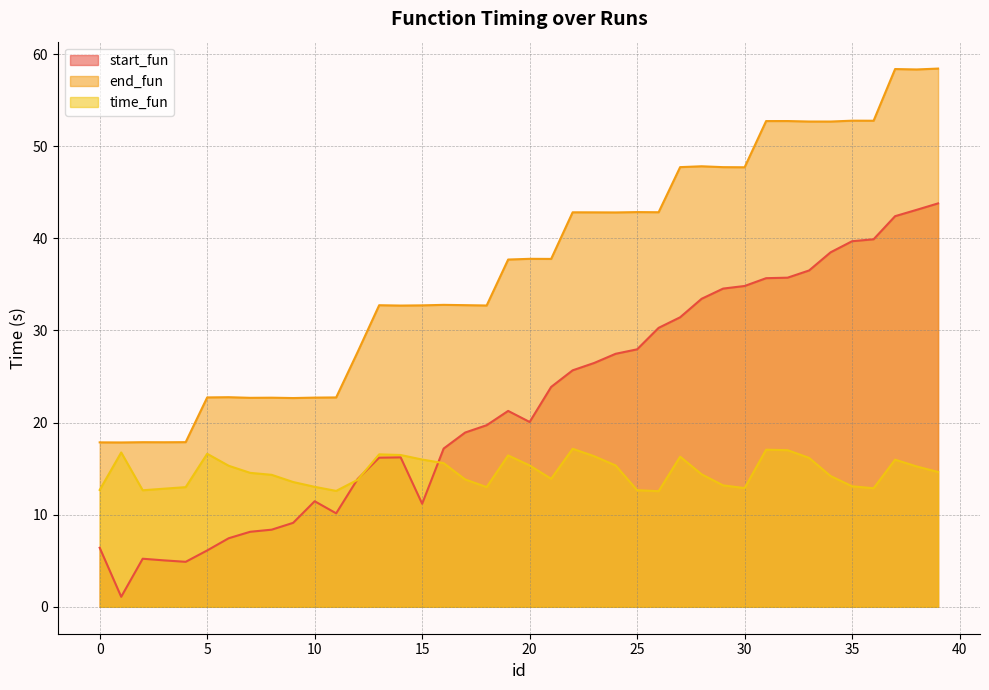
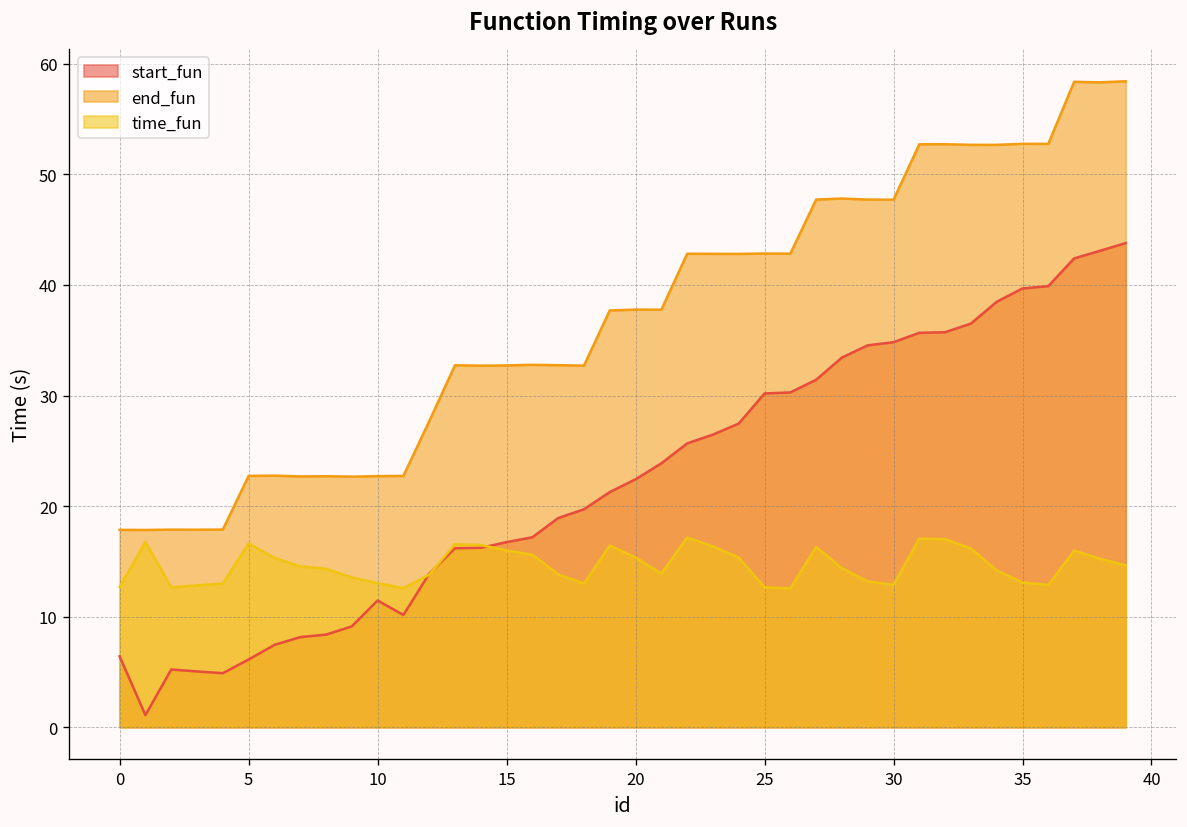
start_fun, 15: 11 -> 17
start_fun, 20: 20 -> 22
start_fun, 25: 28 -> 30
